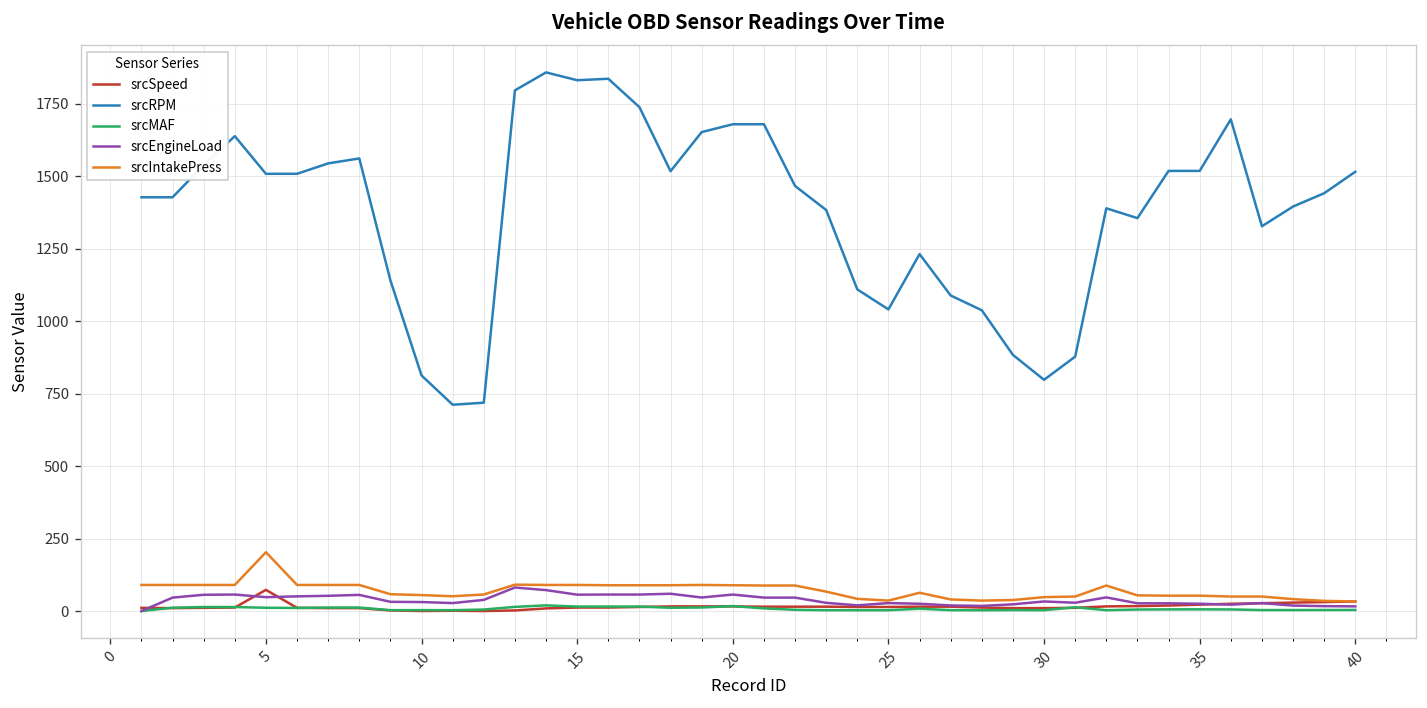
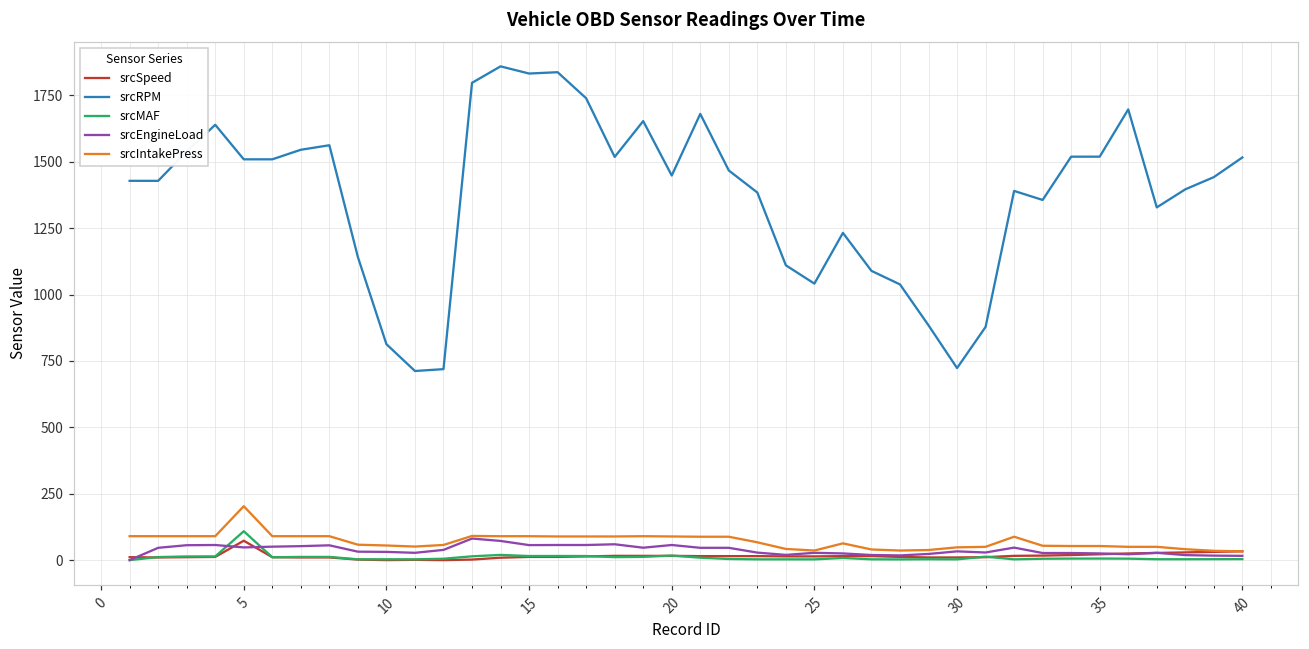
srcMAF, 5: 10 -> 110
srcRPM, 20: 1680 -> 1450
srcRPM, 30: 800 -> 720
